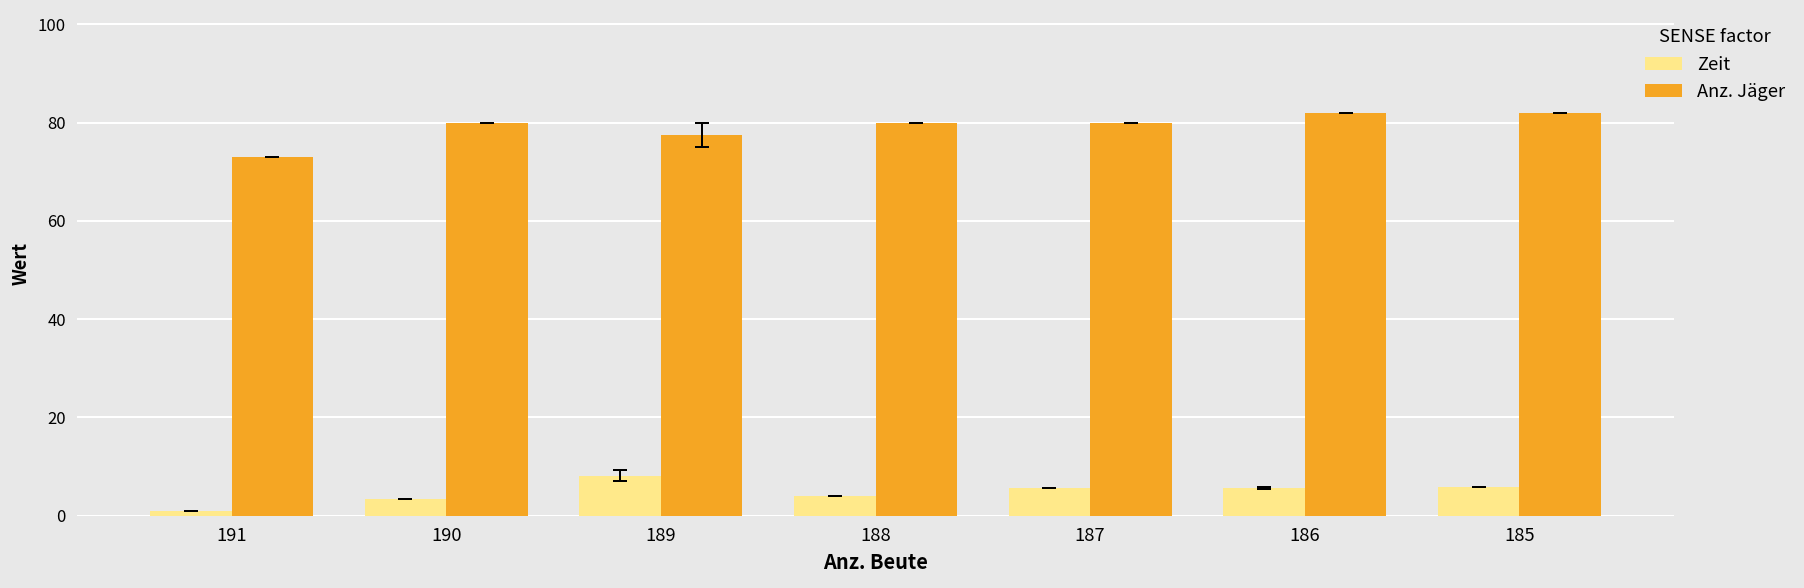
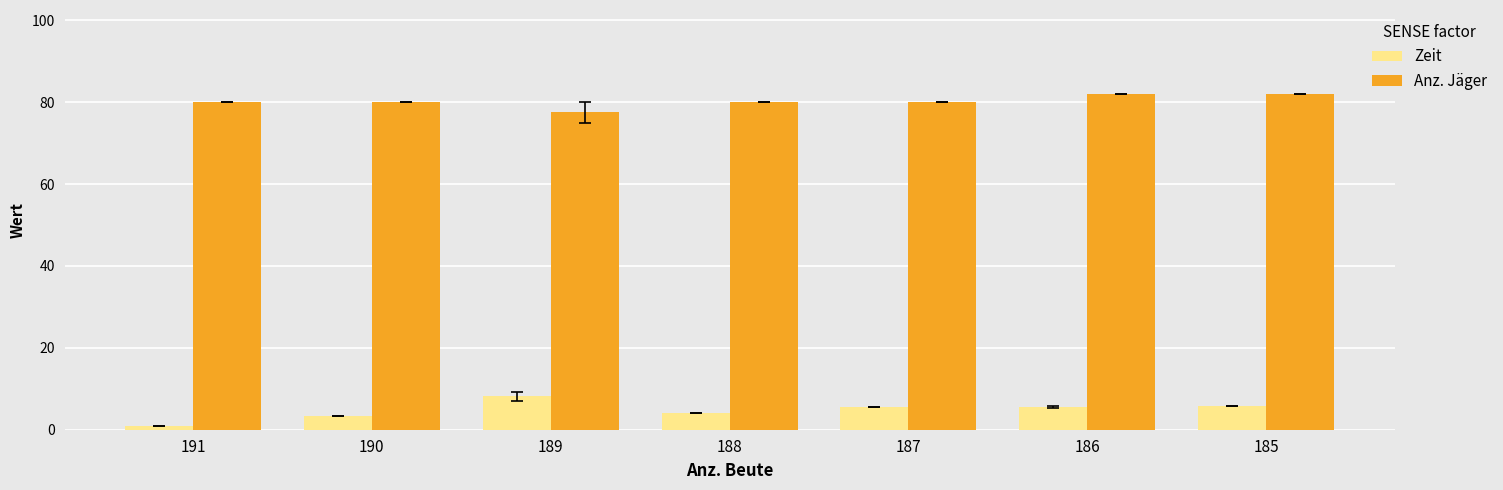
Anz. Jäger, 191: 73 -> 80
